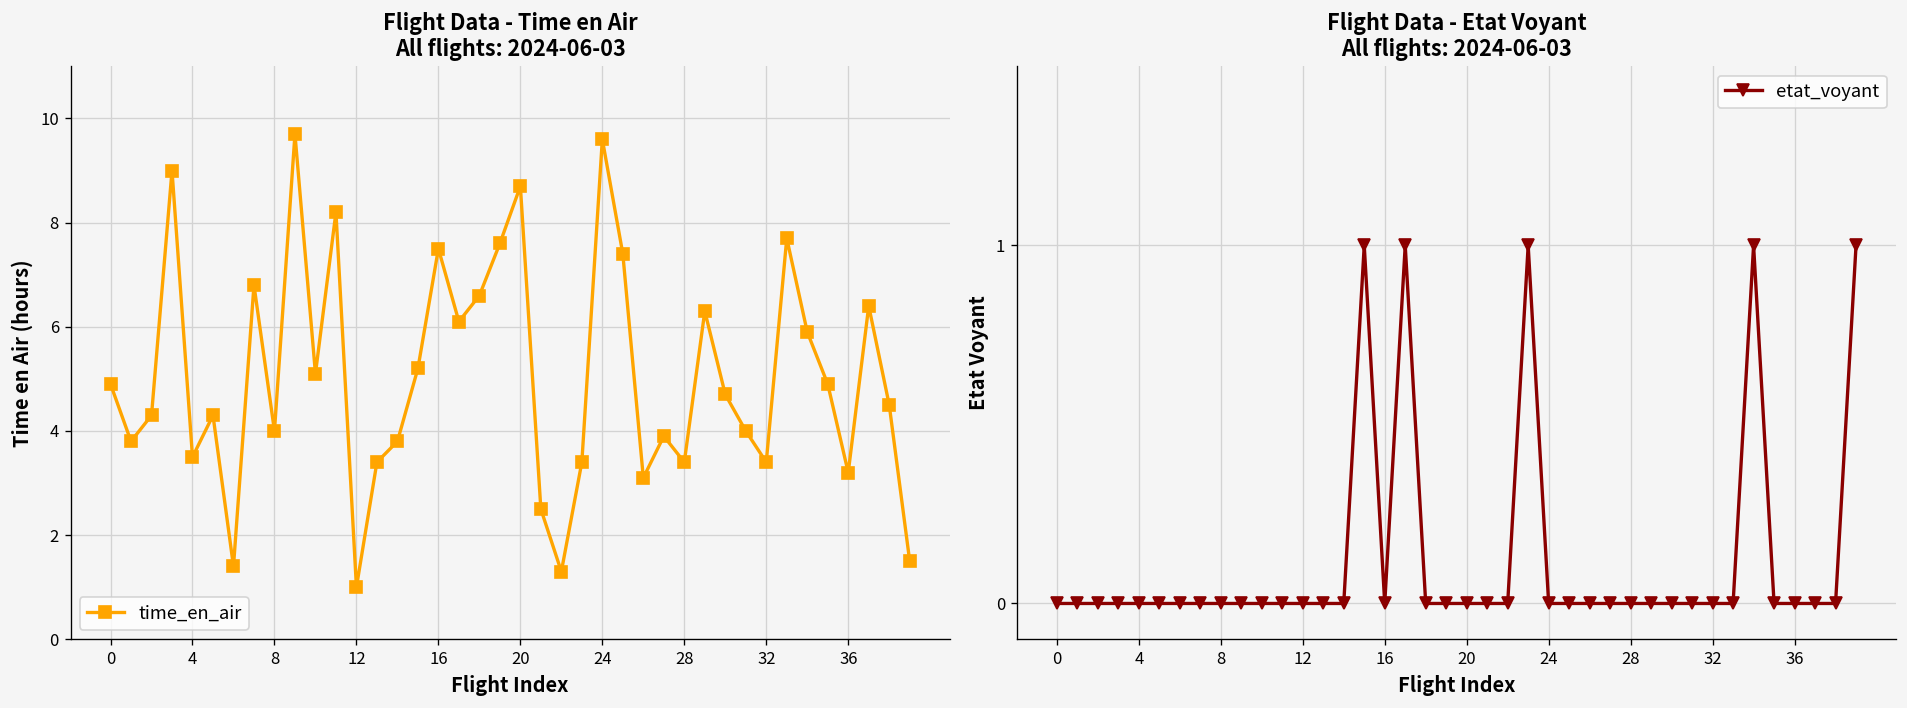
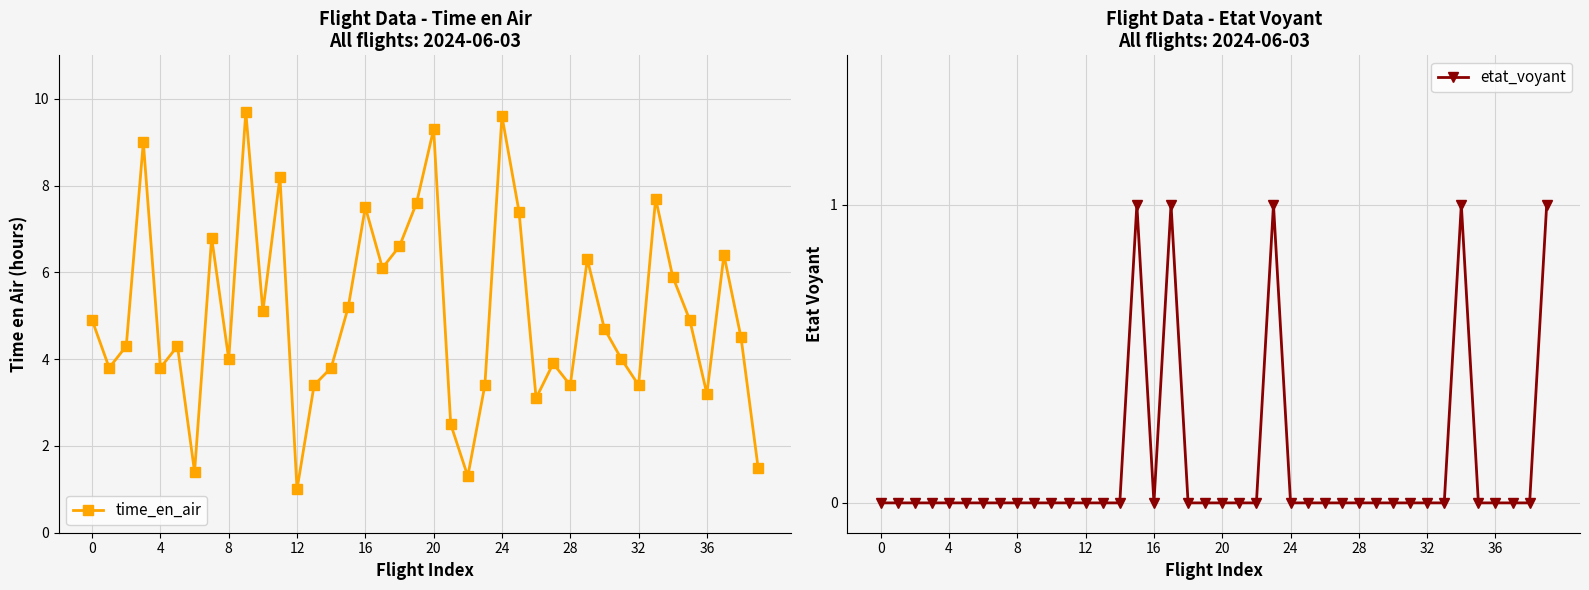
Flight Data - Time en Air All flights: 2024-06-03, 4: 3.5 -> 3.8
Flight Data - Time en Air All flights: 2024-06-03, 20: 8.7 -> 9.3
